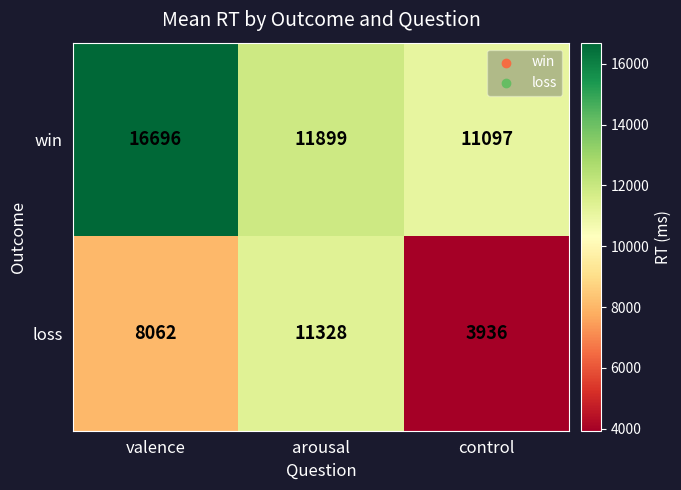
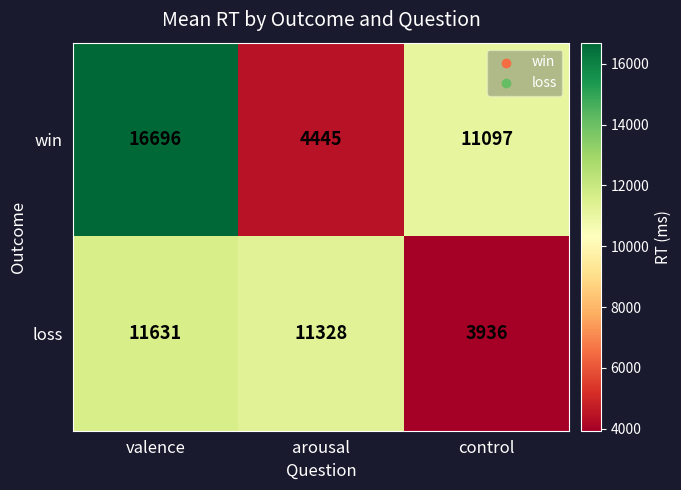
win, arousal: 11899 -> 4445
loss, valence: 8062 -> 11631
